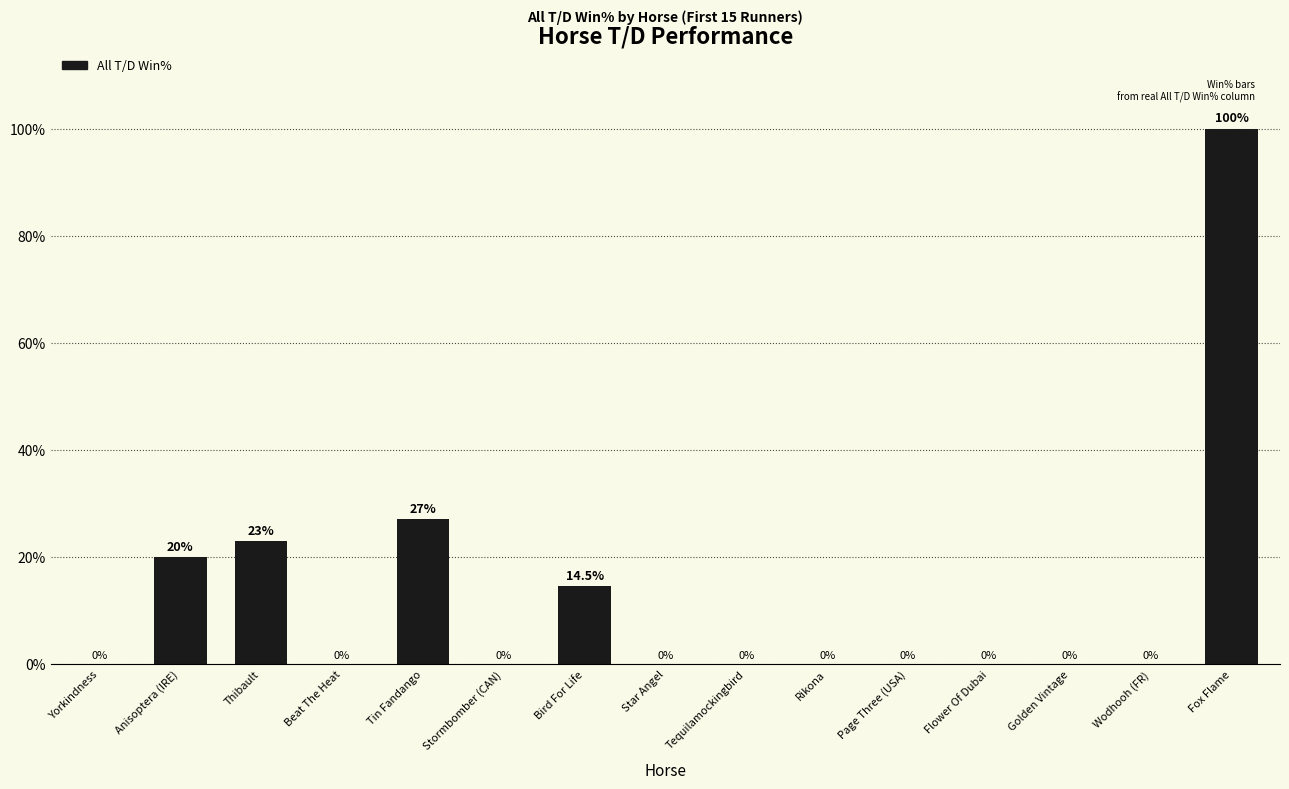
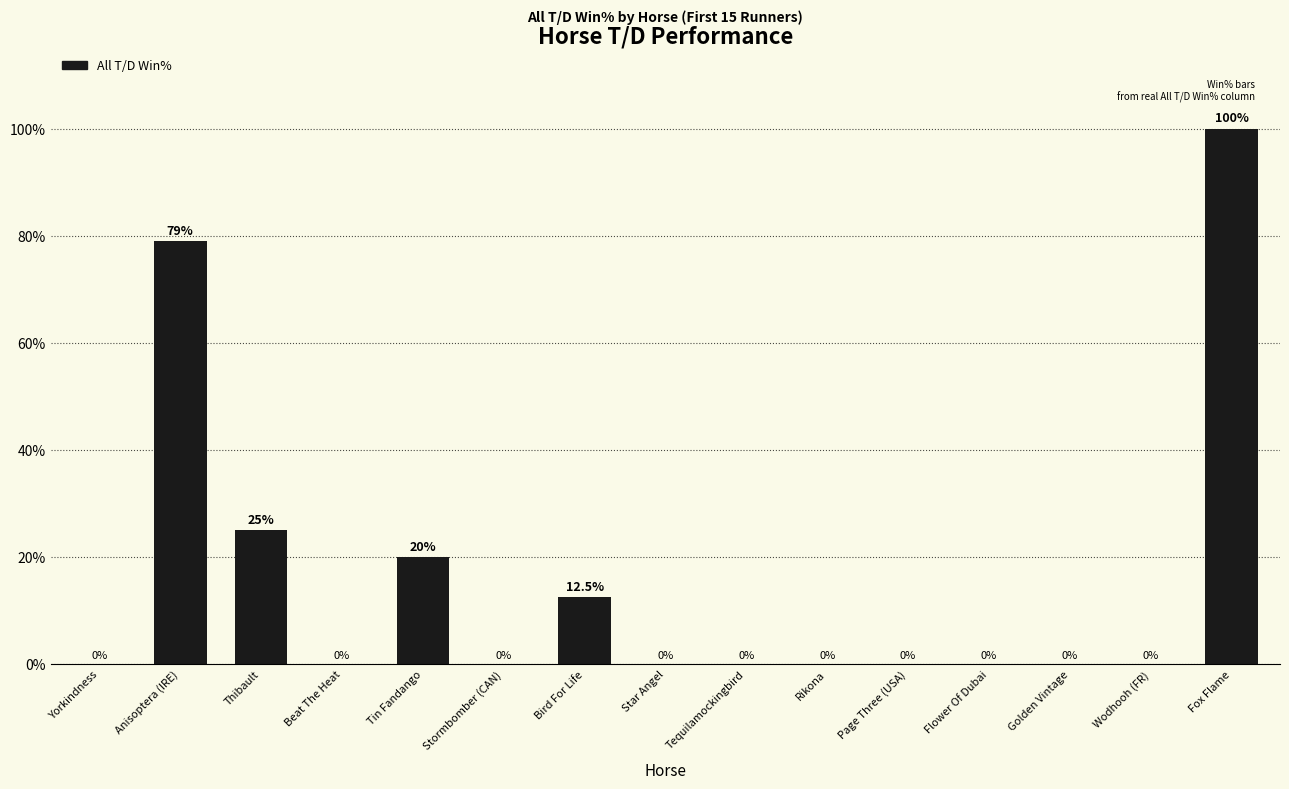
Anisoptera (IRE): 20% -> 79%
Thibault: 23% -> 25%
Tin Fandango: 27% -> 20%
Bird For Life: 14.5% -> 12.5%
